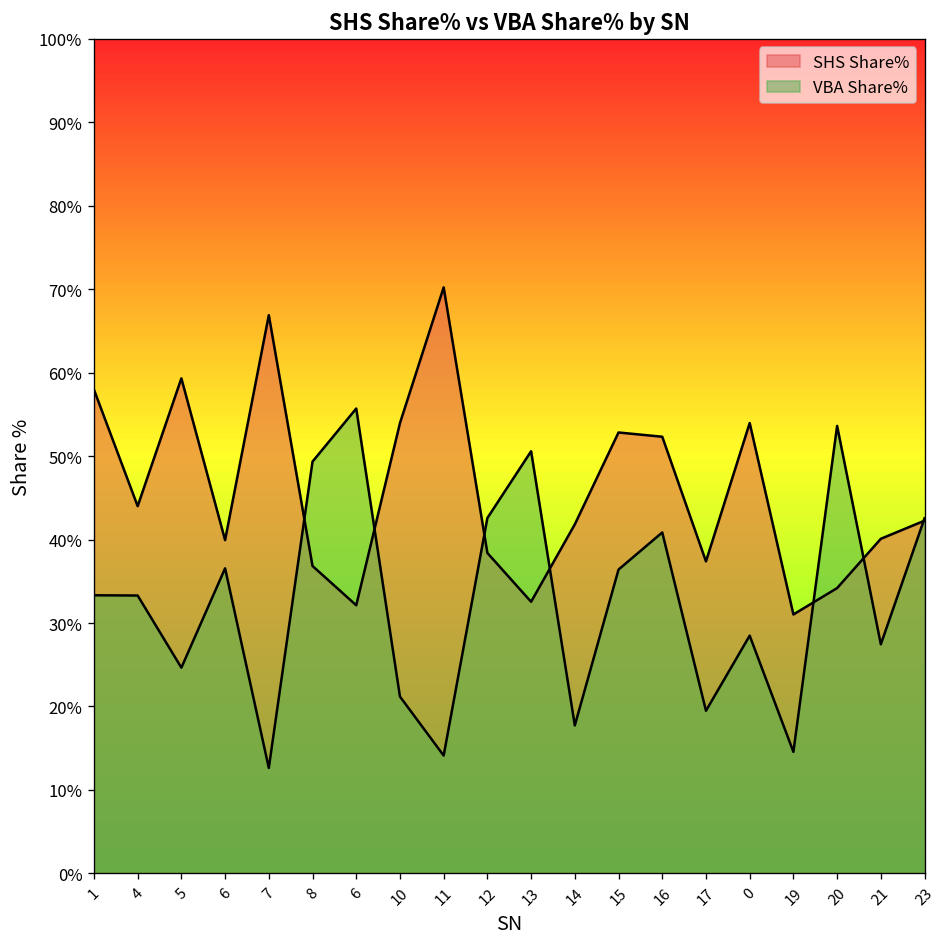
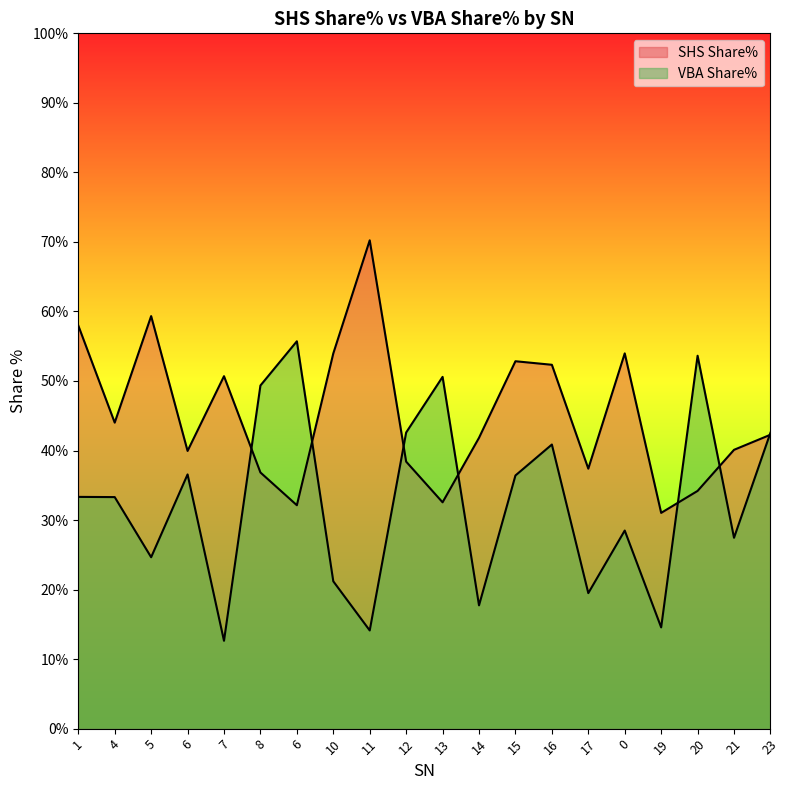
SHS Share%, 7: 67% -> 51%
